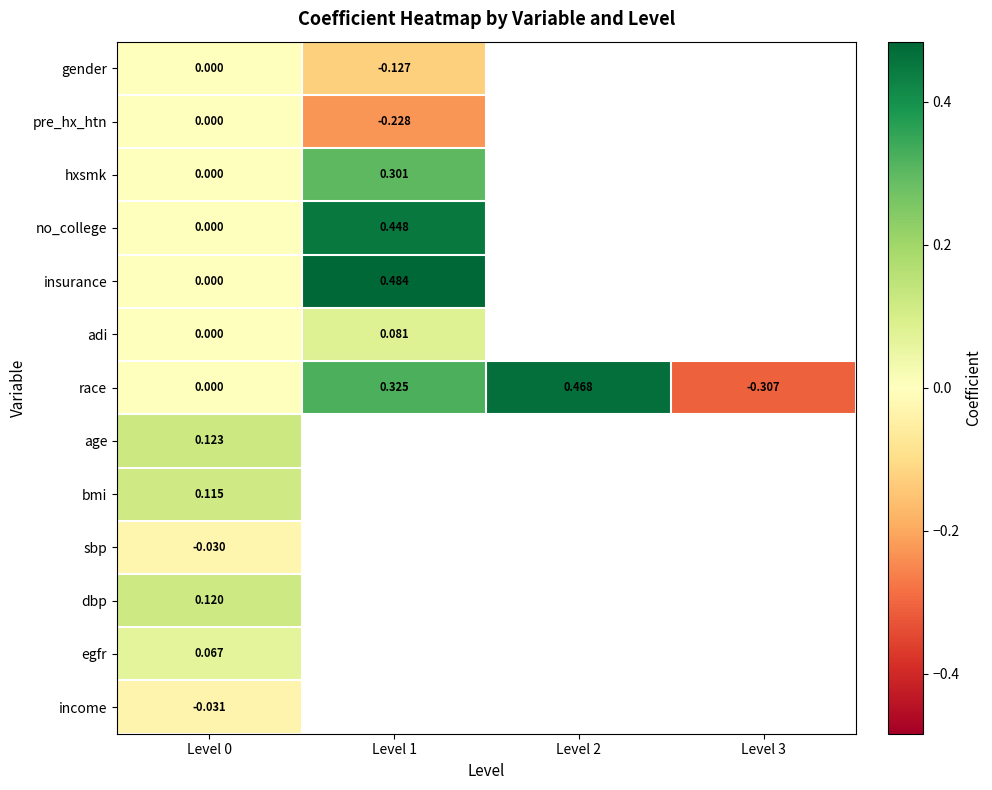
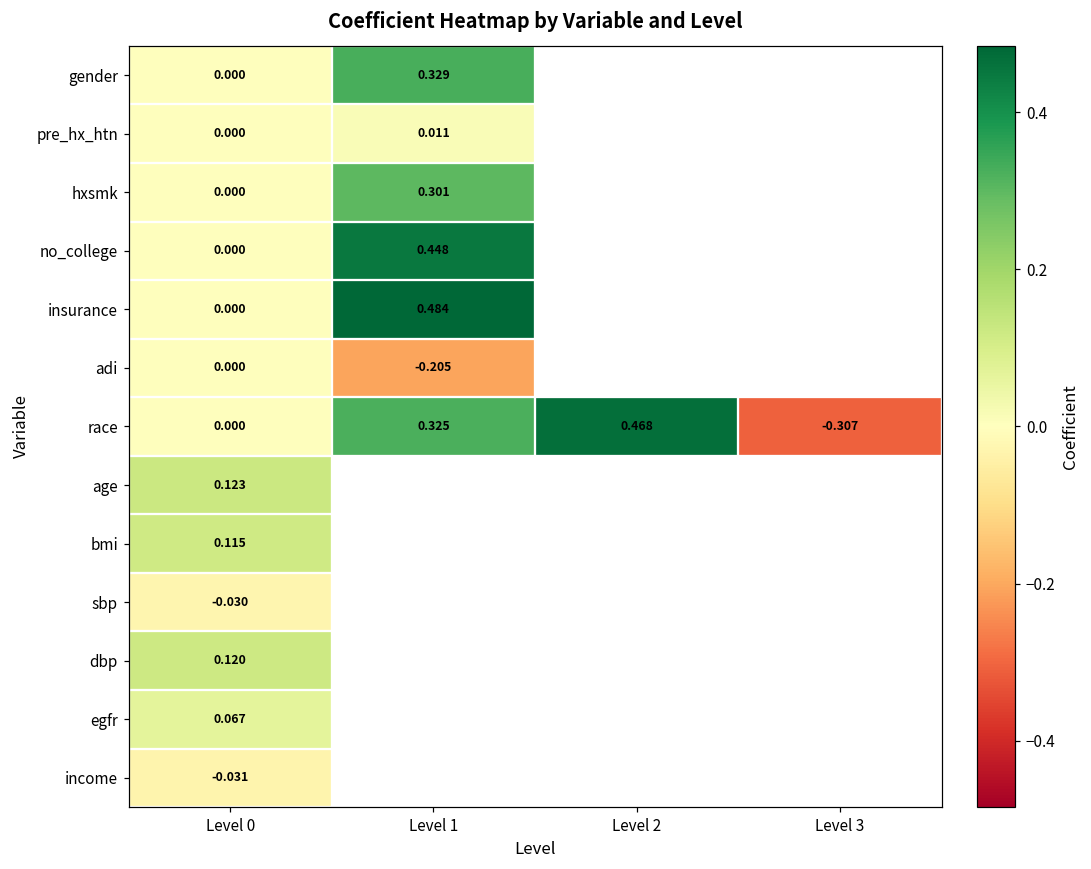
gender, Level 1: -0.127 -> 0.329
pre_hx_htn, Level 1: -0.228 -> 0.011
adi, Level 1: 0.081 -> -0.205
